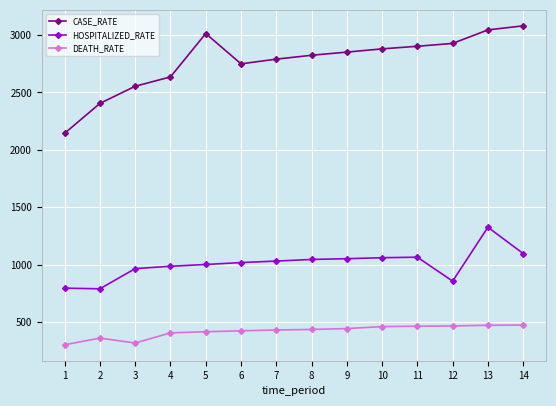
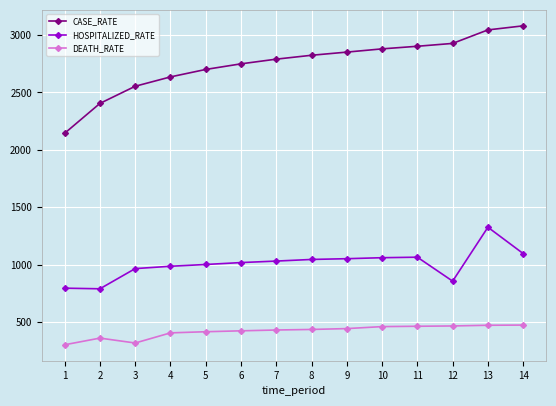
CASE_RATE, 5: 3010 -> 2700
